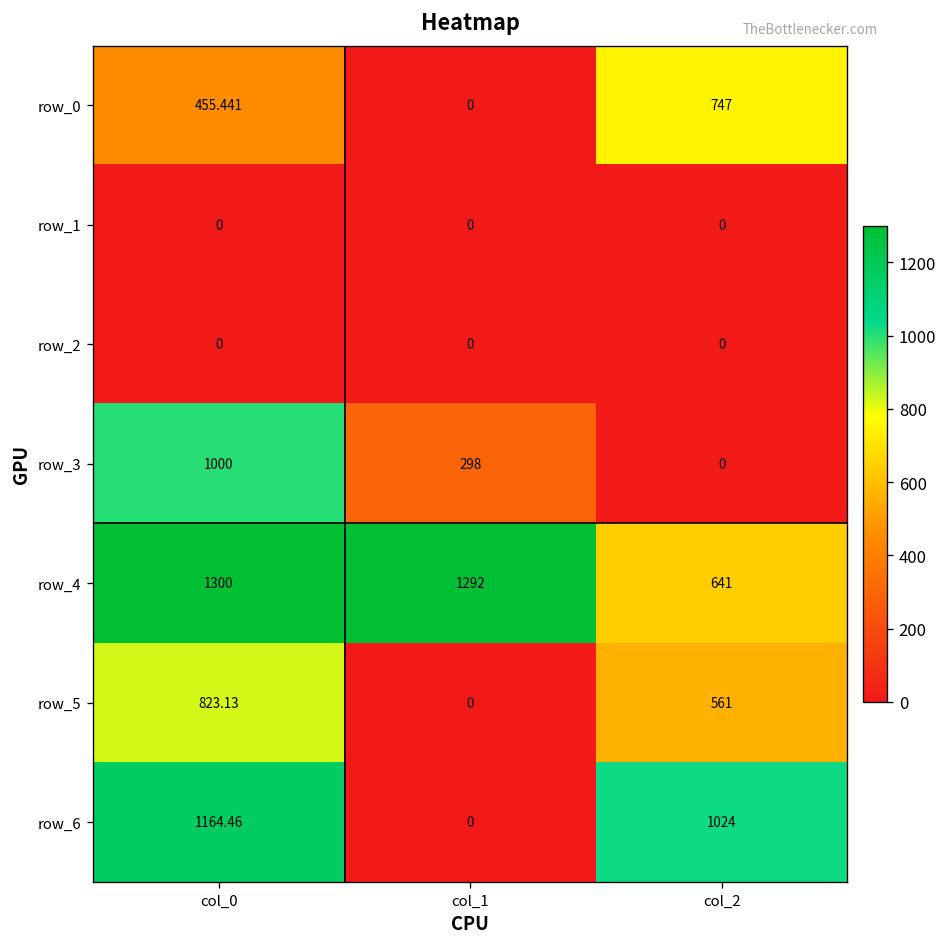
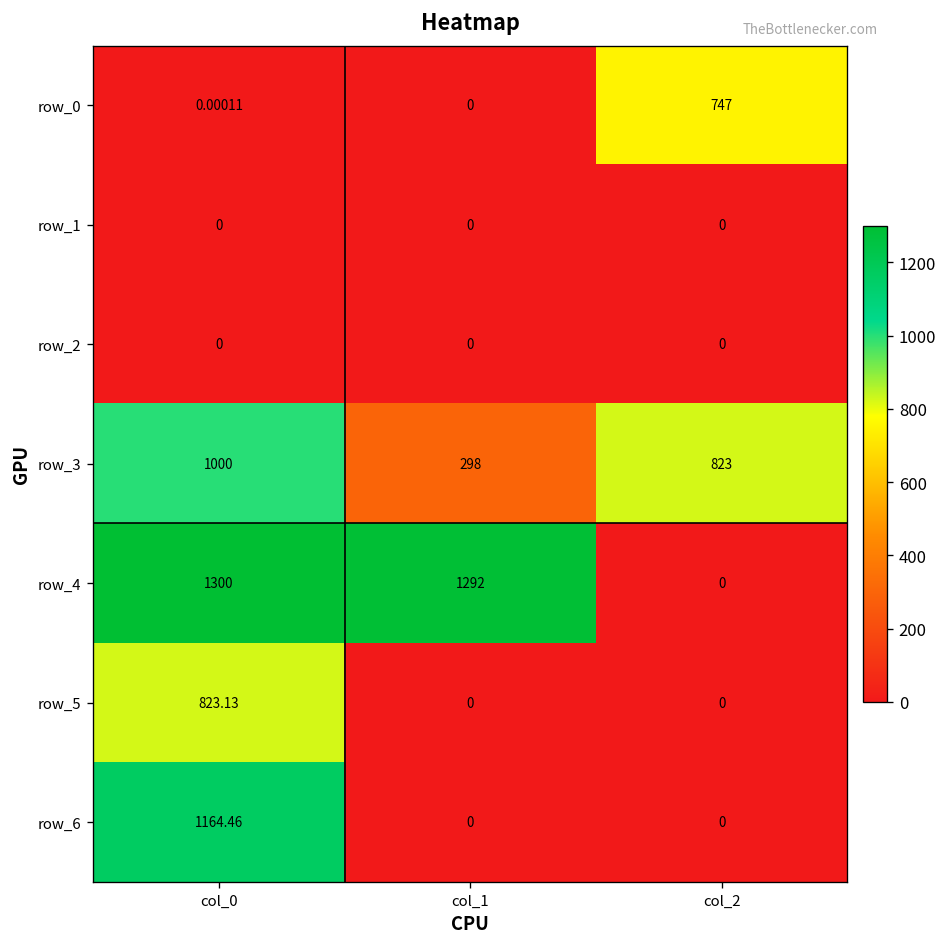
row_0, col_0: 455.441 -> 0.00011
row_3, col_2: 0 -> 823
row_4, col_2: 641 -> 0
row_5, col_2: 561 -> 0
row_6, col_2: 1024 -> 0
